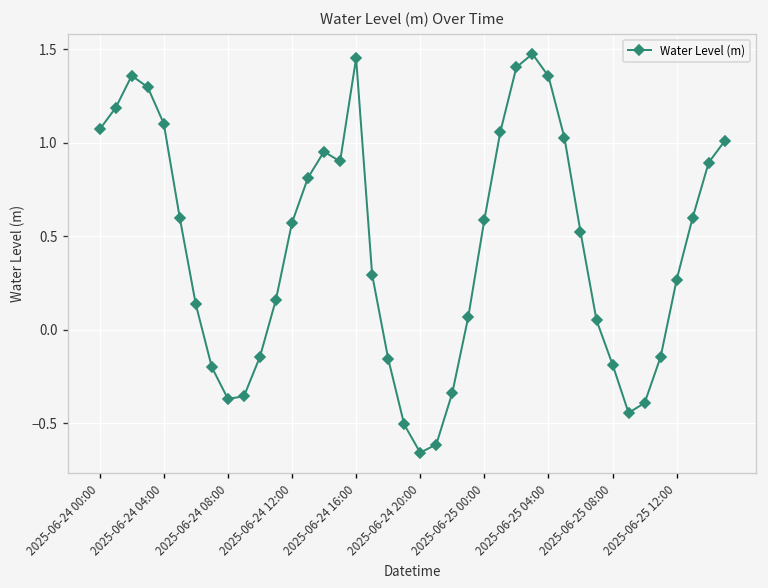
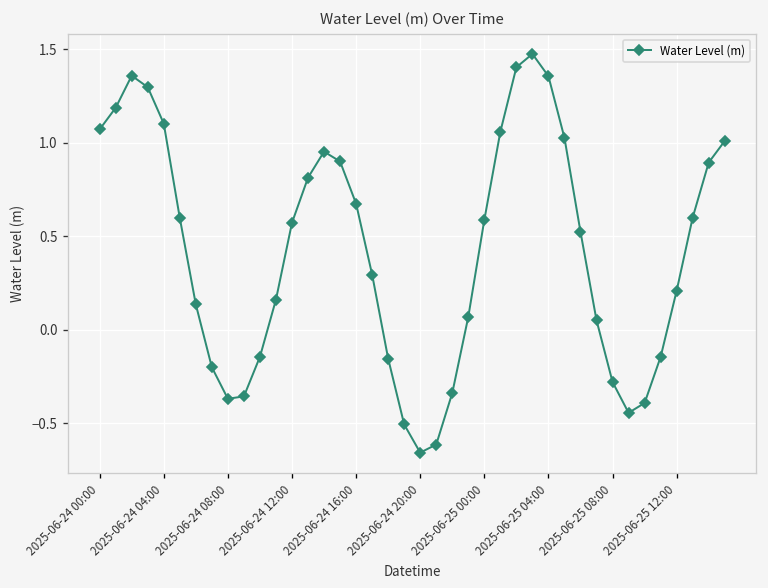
2025-06-24 16:00: 1.45 -> 0.67
2025-06-25 08:00: -0.19 -> -0.28
2025-06-25 12:00: 0.27 -> 0.21
